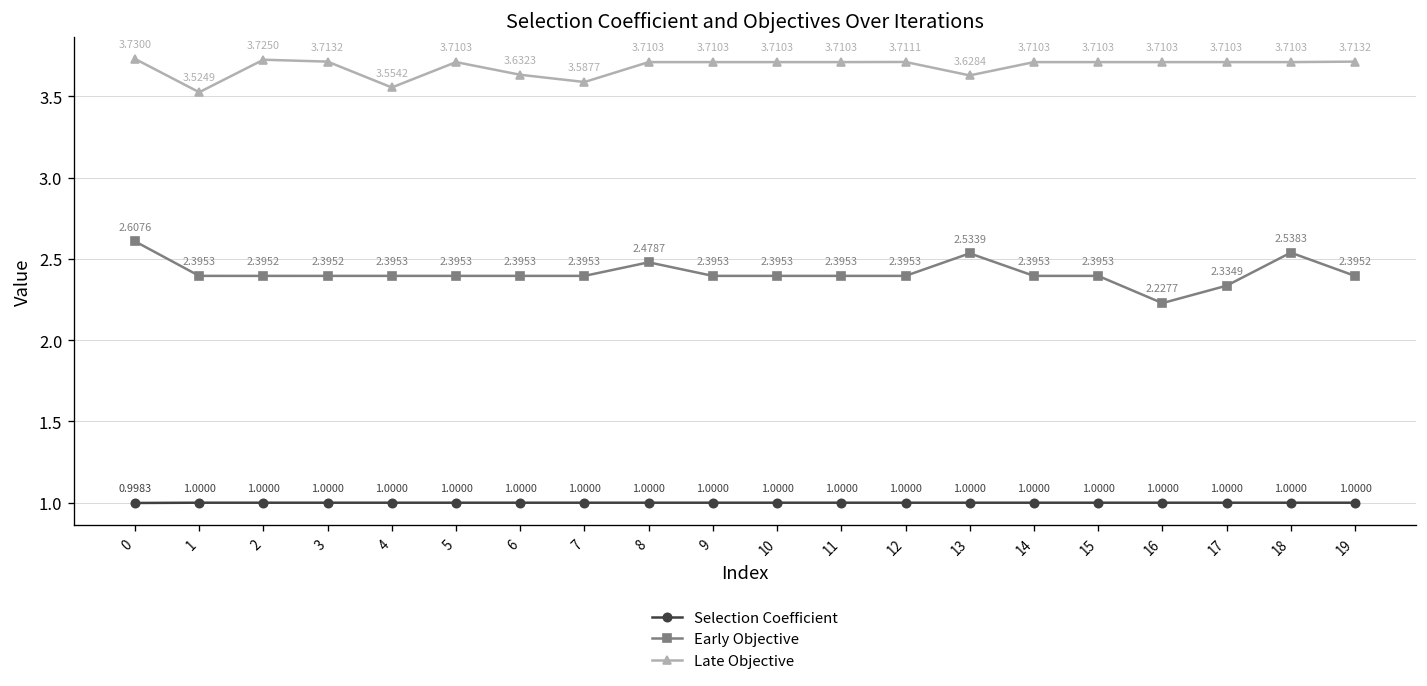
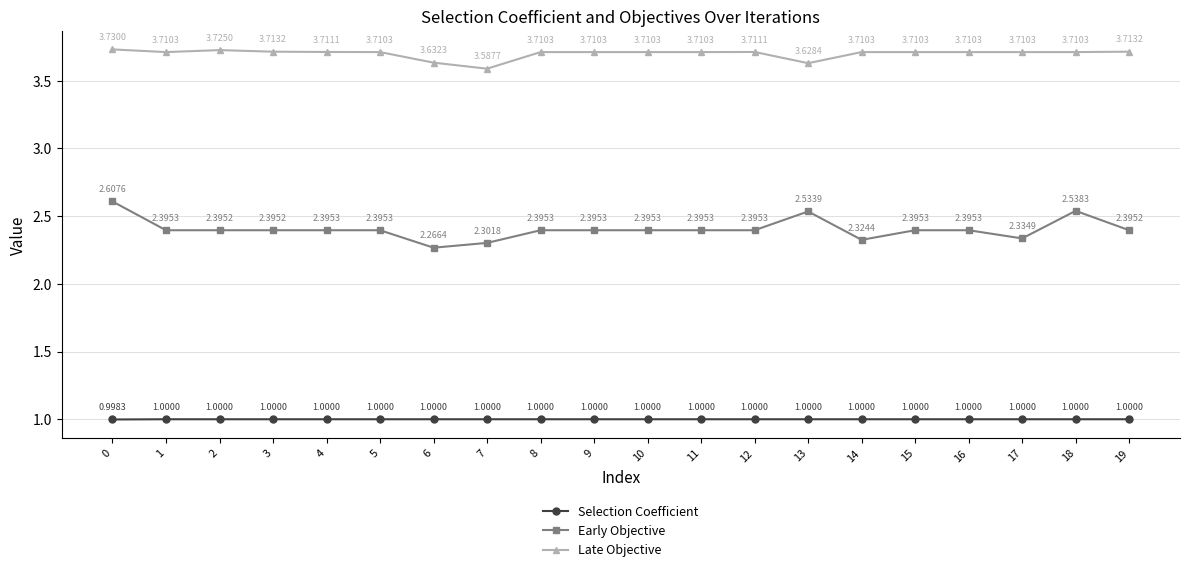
Late Objective, 1: 3.5249 -> 3.7103
Late Objective, 4: 3.5542 -> 3.7111
Early Objective, 6: 2.3953 -> 2.2664
Early Objective, 7: 2.3953 -> 2.3018
Early Objective, 8: 2.4787 -> 2.3953
Early Objective, 14: 2.3953 -> 2.3244
Early Objective, 16: 2.2277 -> 2.3953
